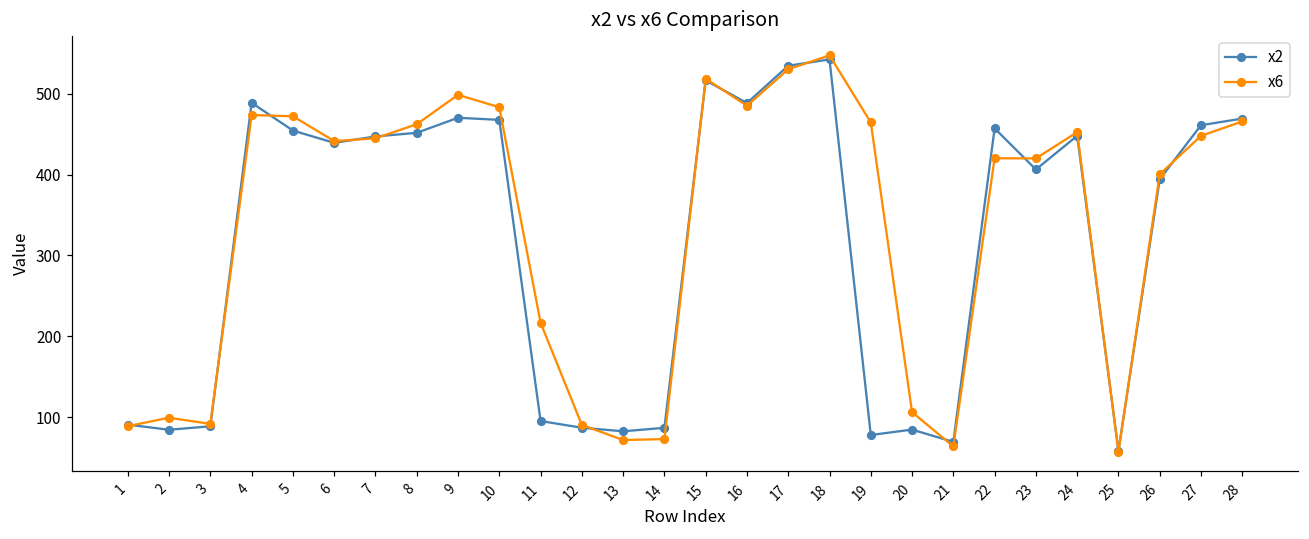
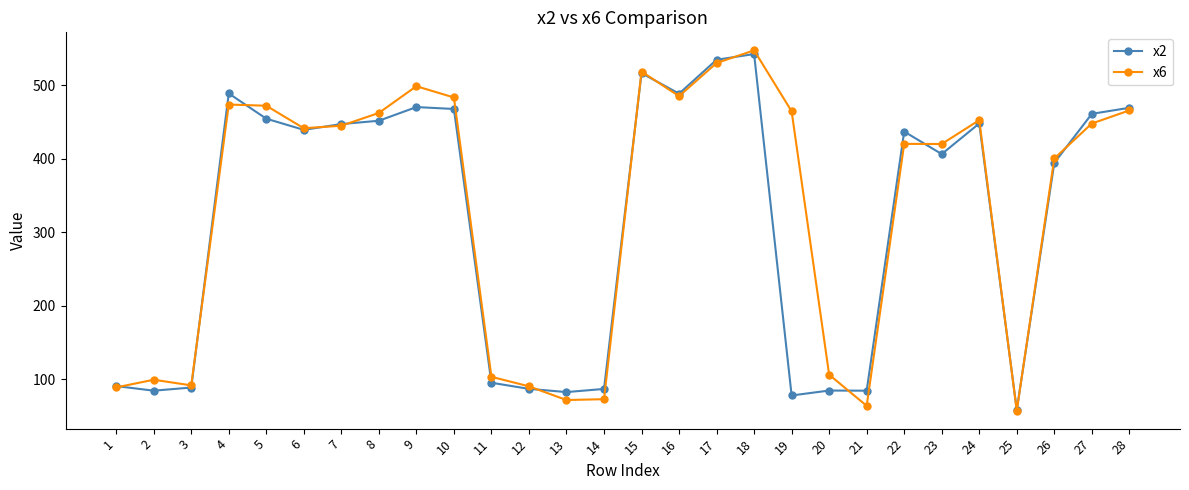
x6, 11: 220 -> 100
x2, 21: 70 -> 80
x2, 22: 460 -> 440
